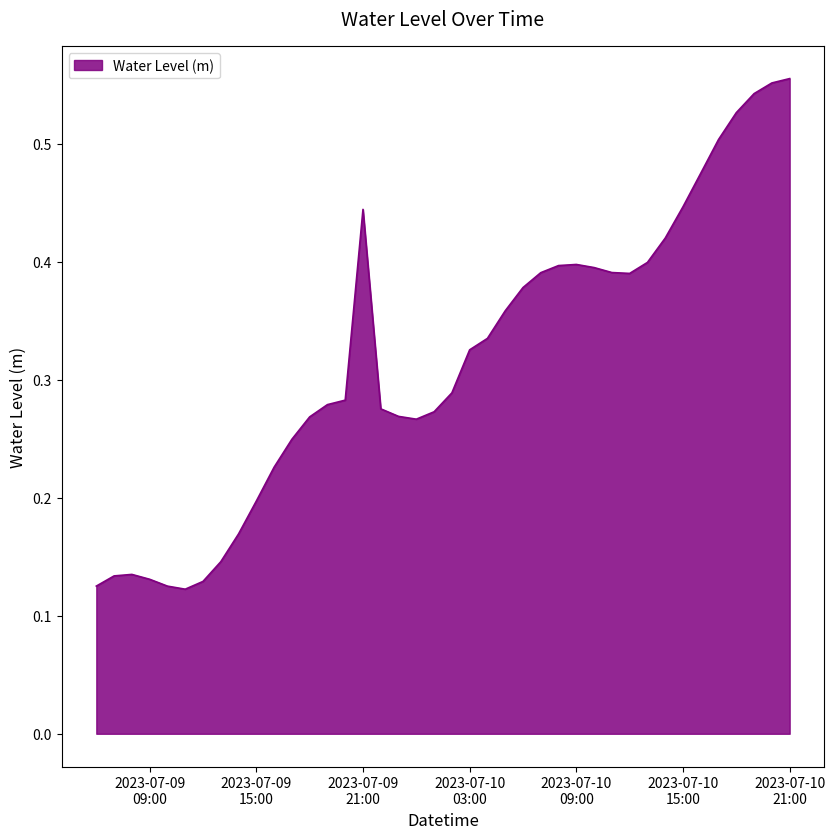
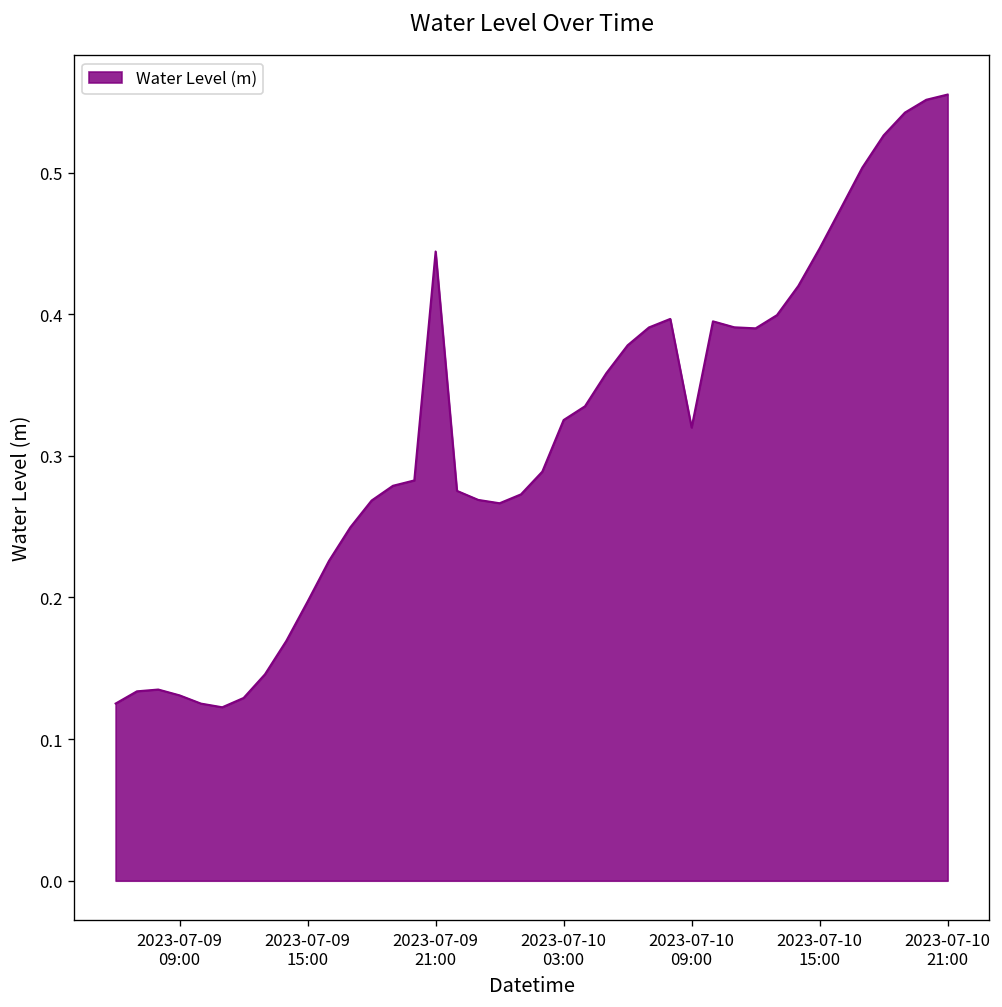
2023-07-10 09:00: 0.398 -> 0.320
